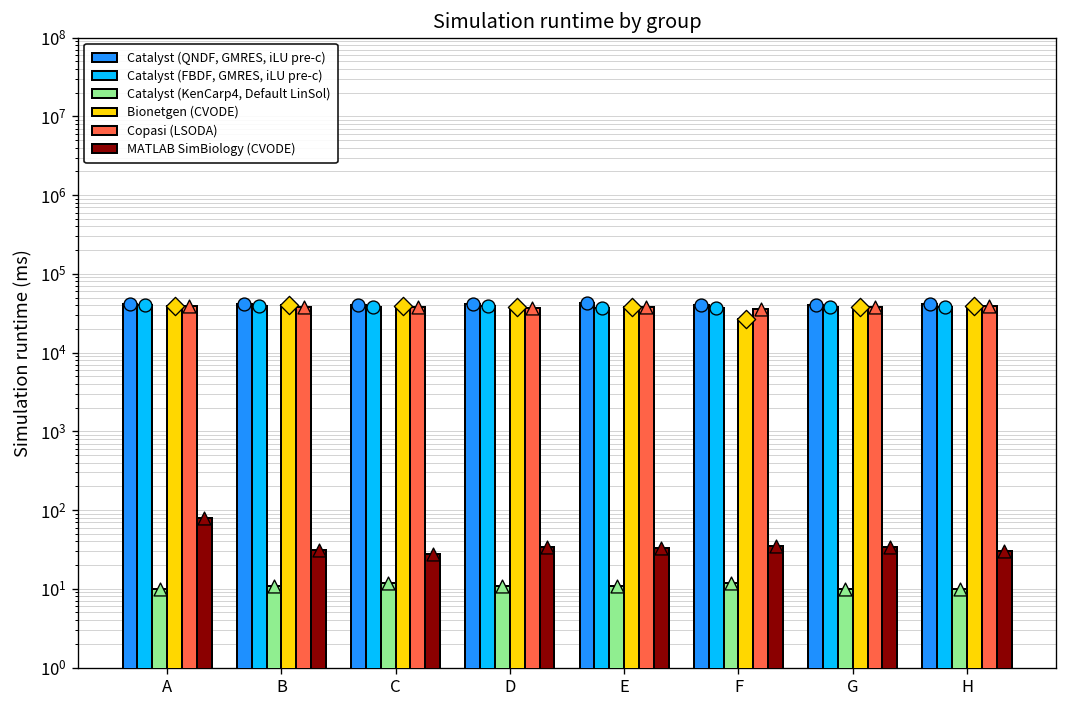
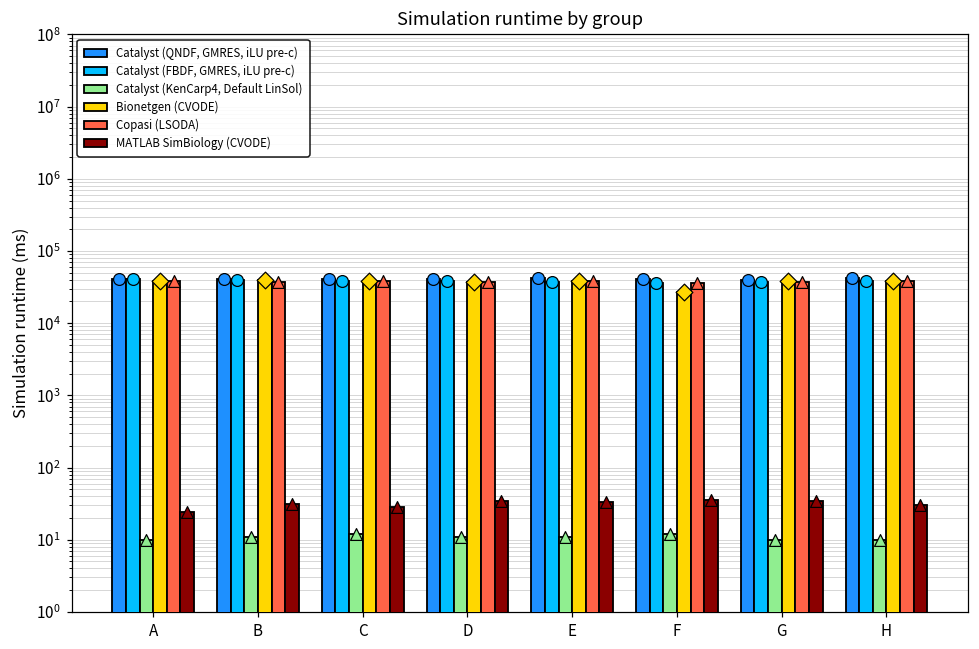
MATLAB SimBiology (CVODE), A: 80 -> 24
